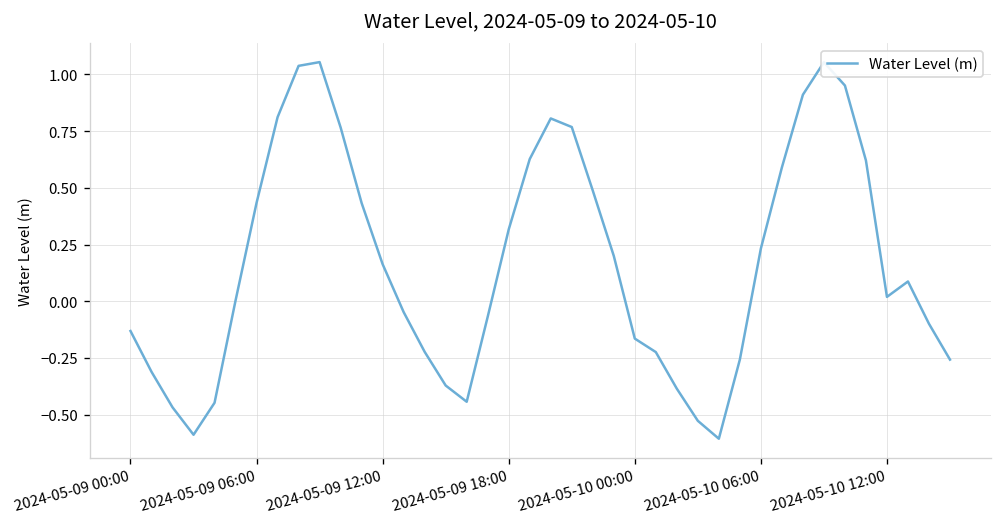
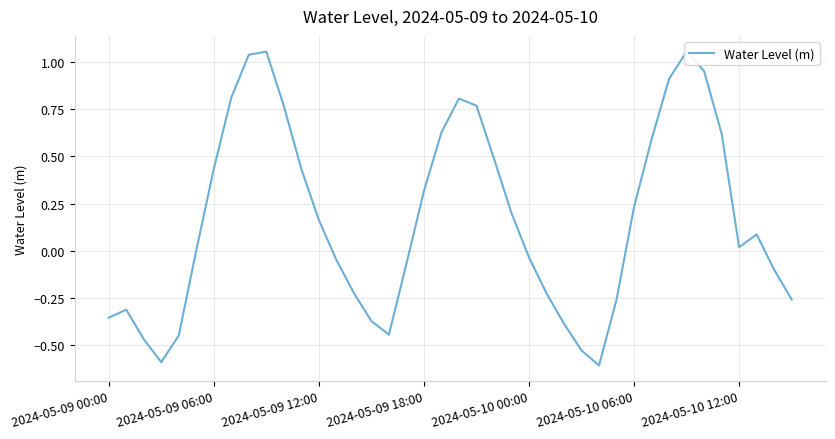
2024-05-09 00:00: -0.13 -> -0.35
2024-05-10 00:00: -0.16 -> -0.03
